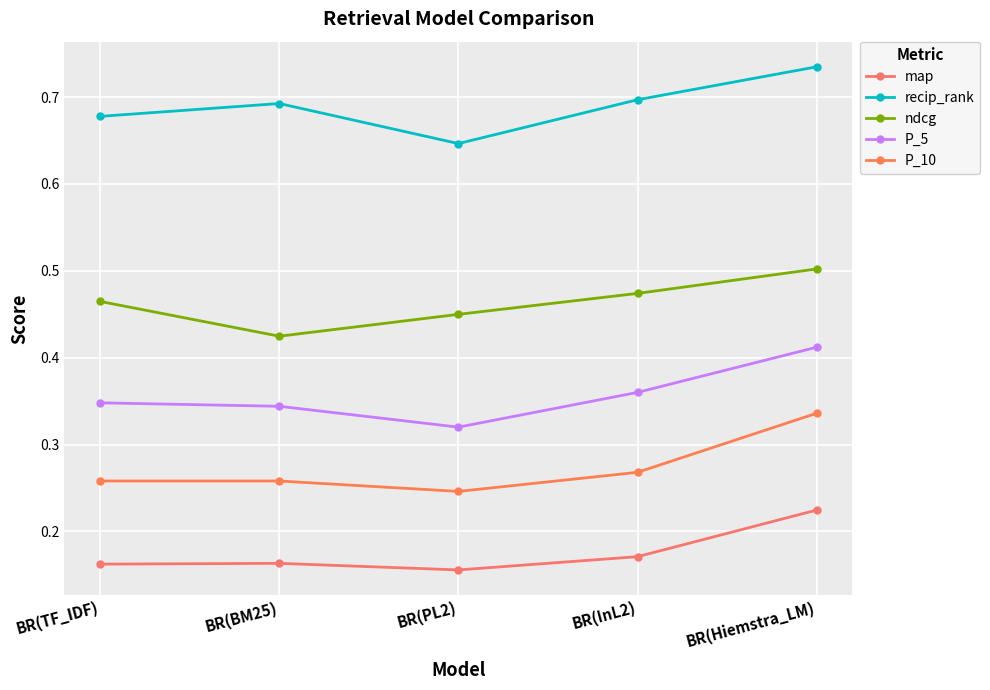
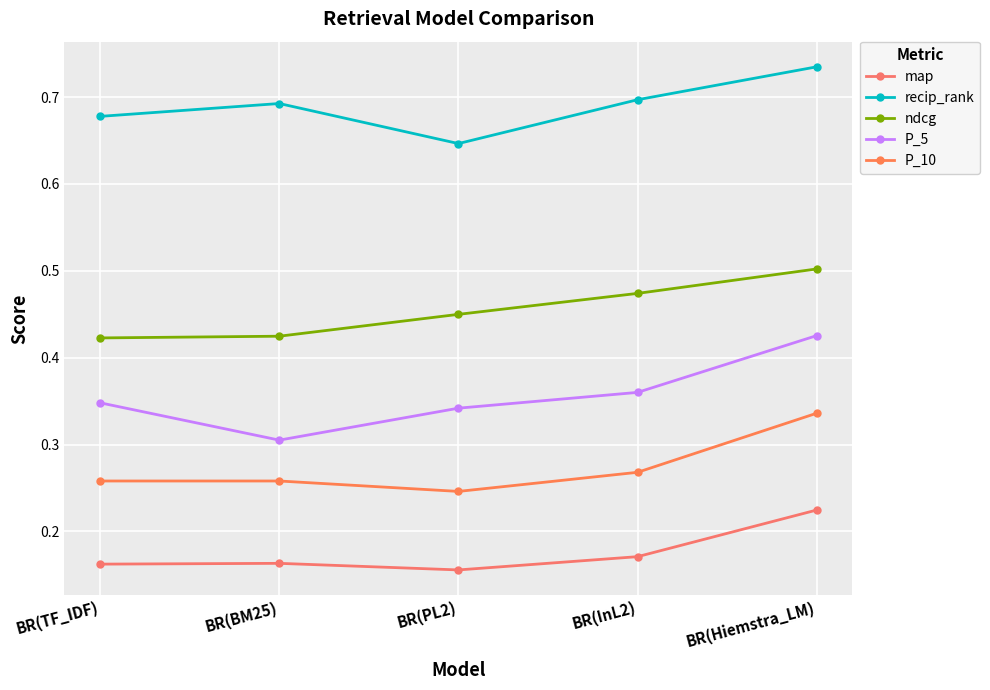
ndcg, BR(TF_IDF): 0.46 -> 0.42
P_5, BR(BM25): 0.34 -> 0.31
P_5, BR(PL2): 0.32 -> 0.34
P_5, BR(Hiemstra_LM): 0.41 -> 0.43
